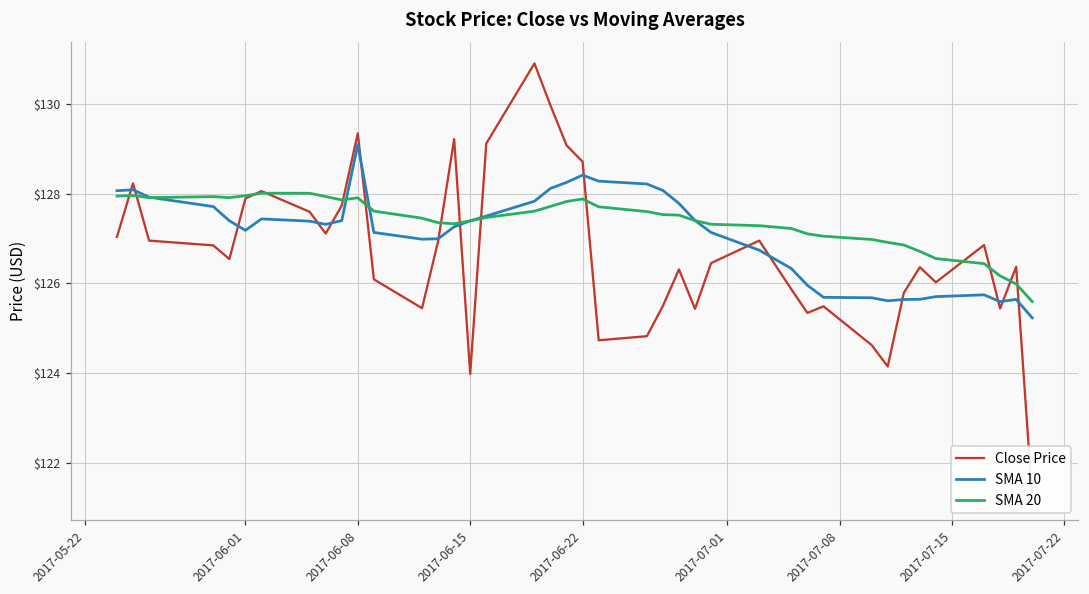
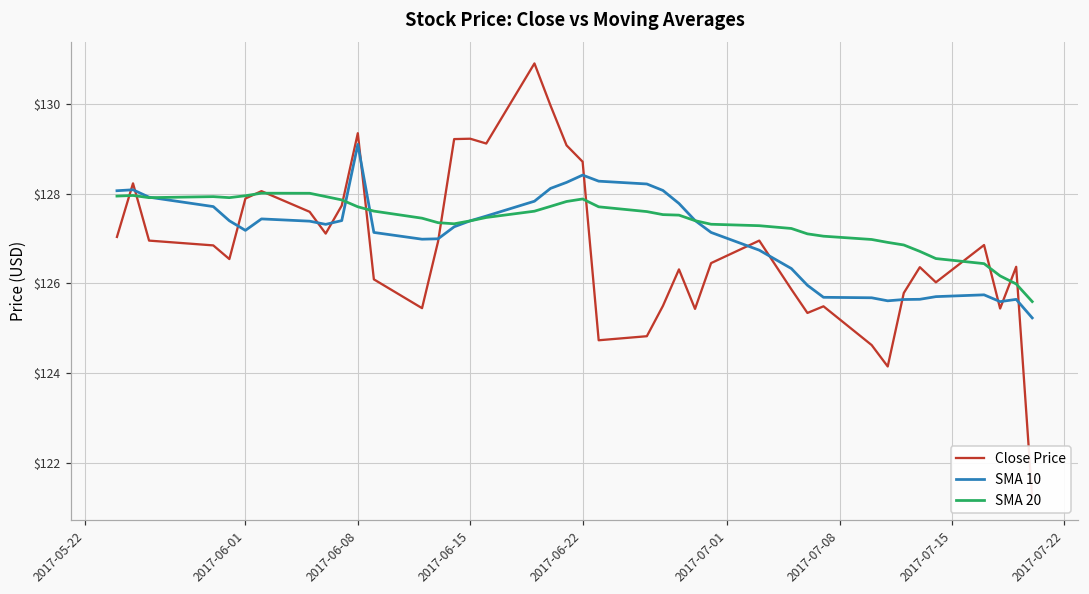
SMA 20, 2017-06-08: $127.9 -> $127.7
Close Price, 2017-06-15: $124.0 -> $129.2
